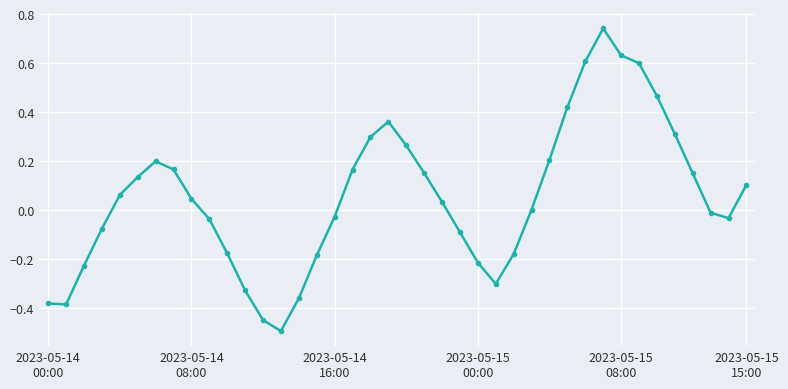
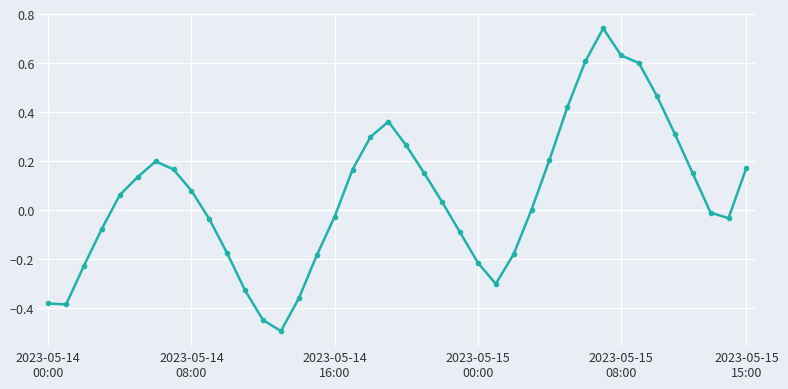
2023-05-14 08:00: 0.05 -> 0.08
2023-05-15 15:00: 0.10 -> 0.17
